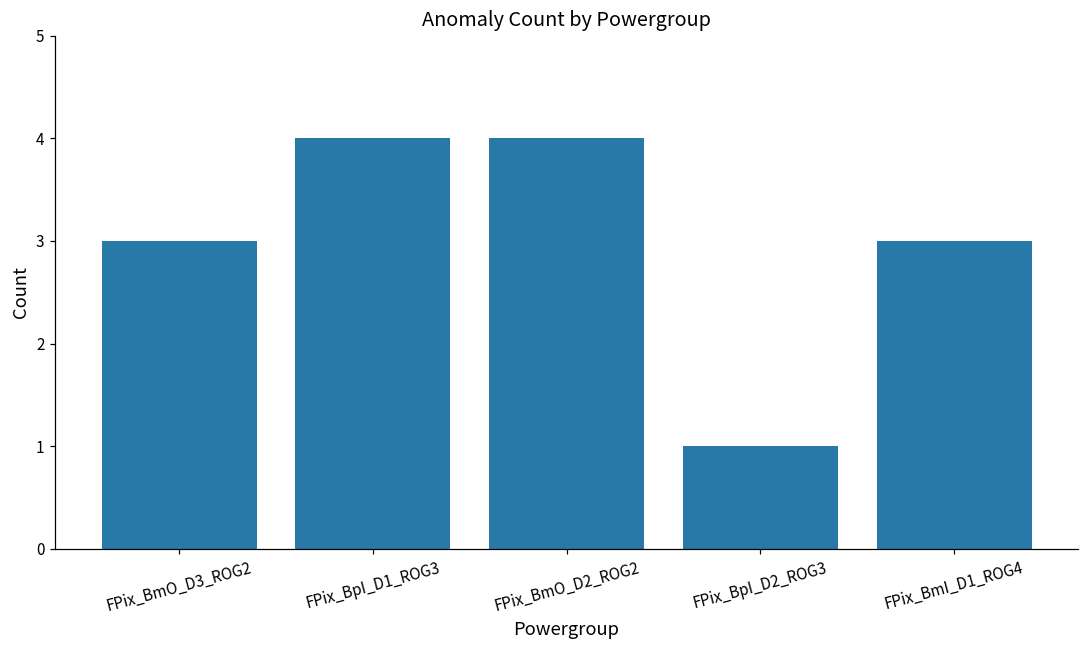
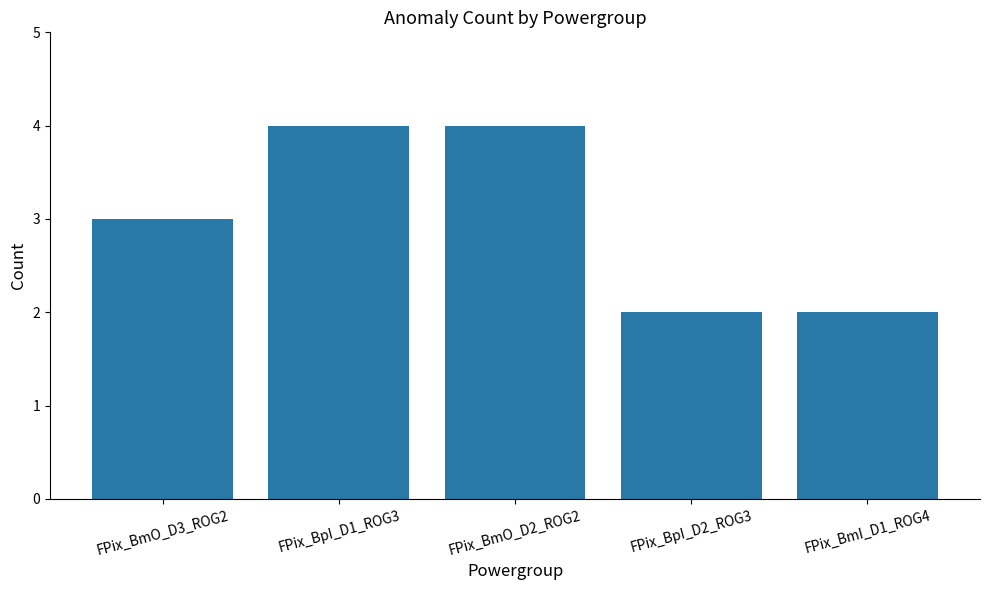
FPix_BpI_D2_ROG3: 1 -> 2
FPix_BmI_D1_ROG4: 3 -> 2
